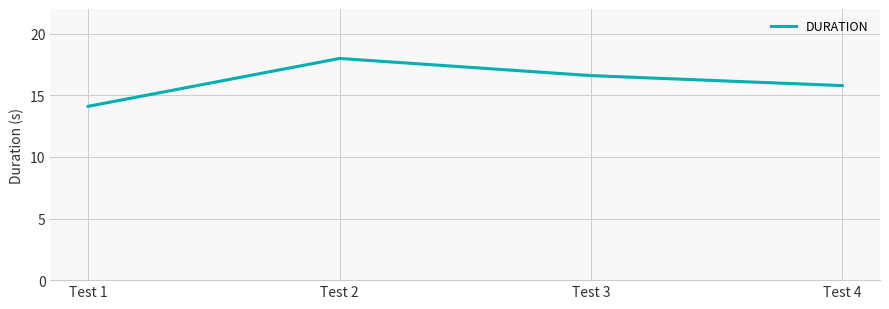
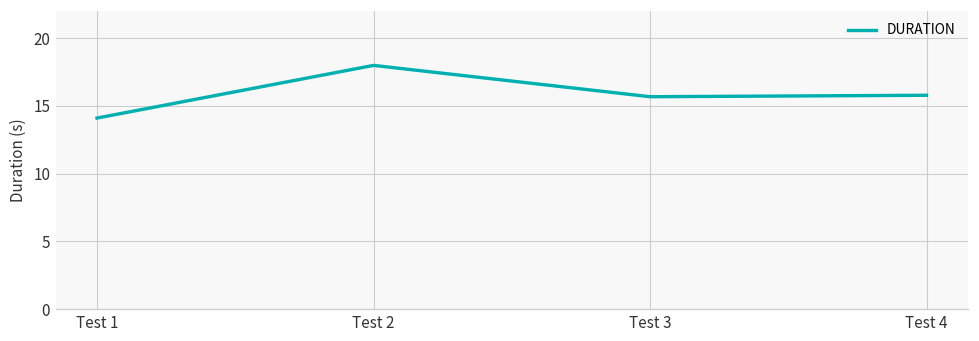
Test 3: 16.6 -> 15.7
